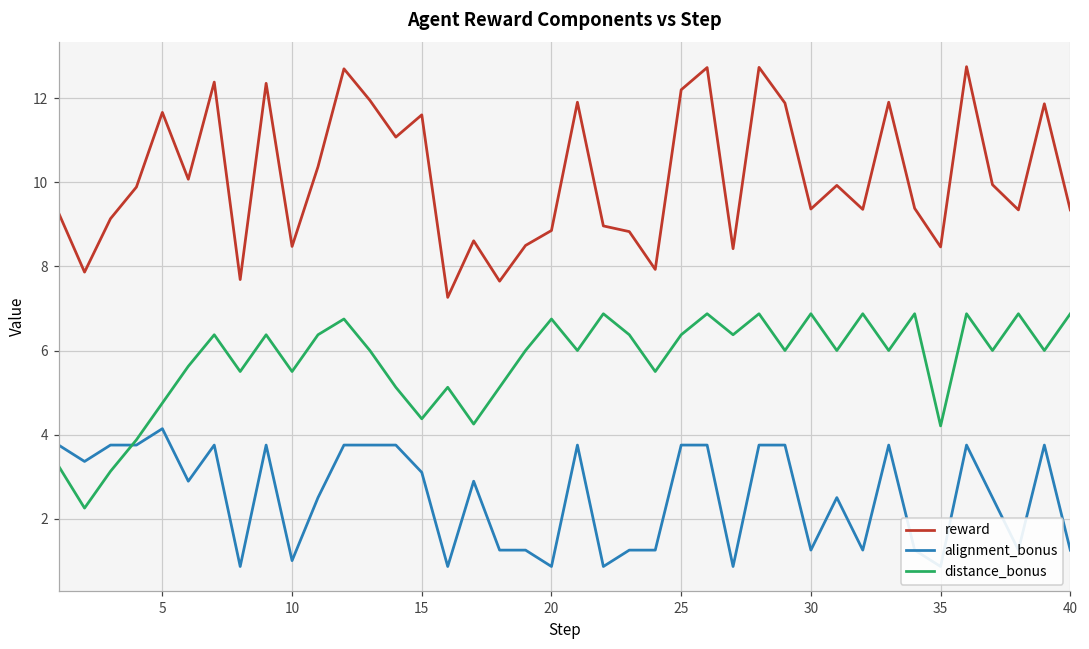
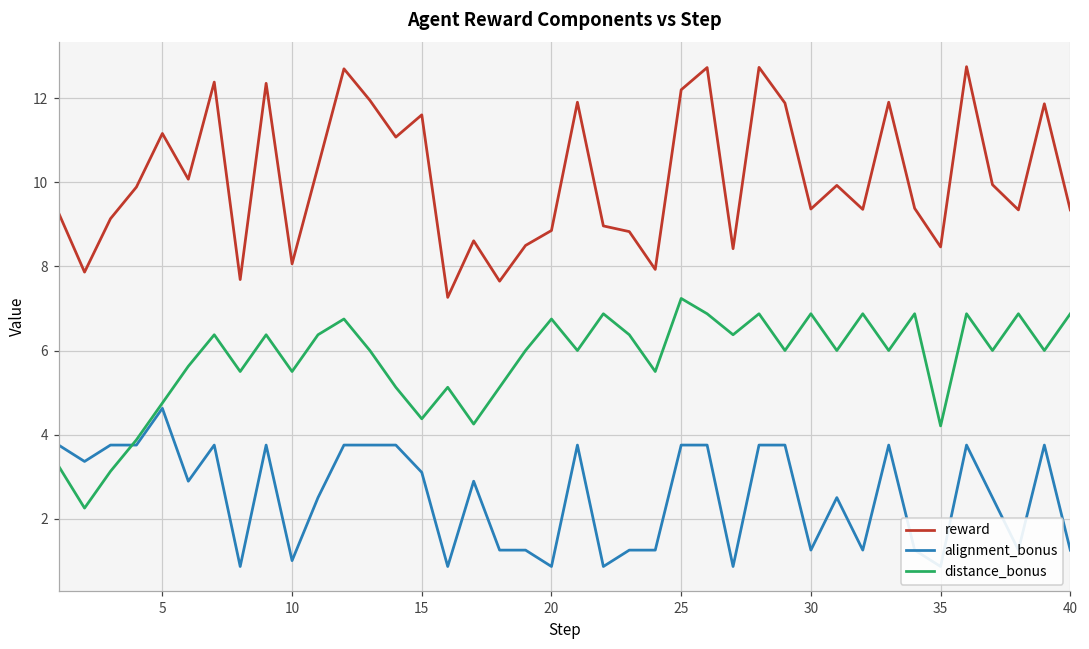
reward, 5: 11.7 -> 11.2
alignment_bonus, 5: 4.1 -> 4.6
reward, 10: 8.5 -> 8.1
distance_bonus, 25: 6.4 -> 7.2
